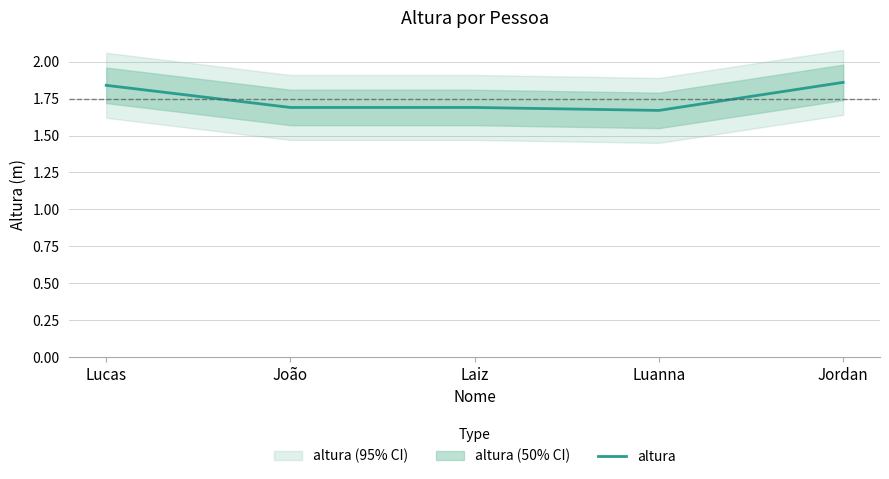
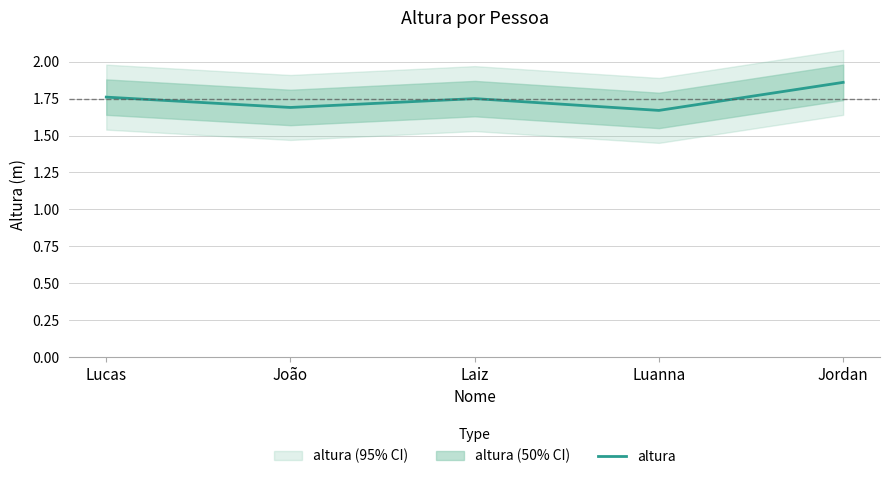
altura, Lucas: 1.84 -> 1.76
altura, Laiz: 1.69 -> 1.75
